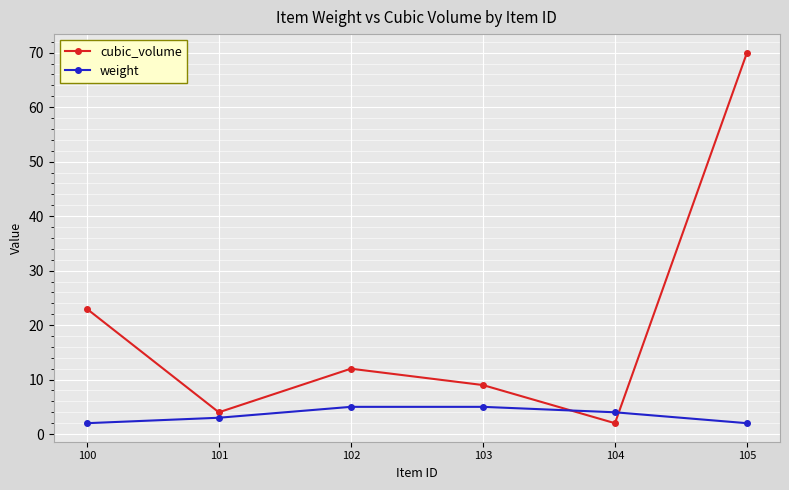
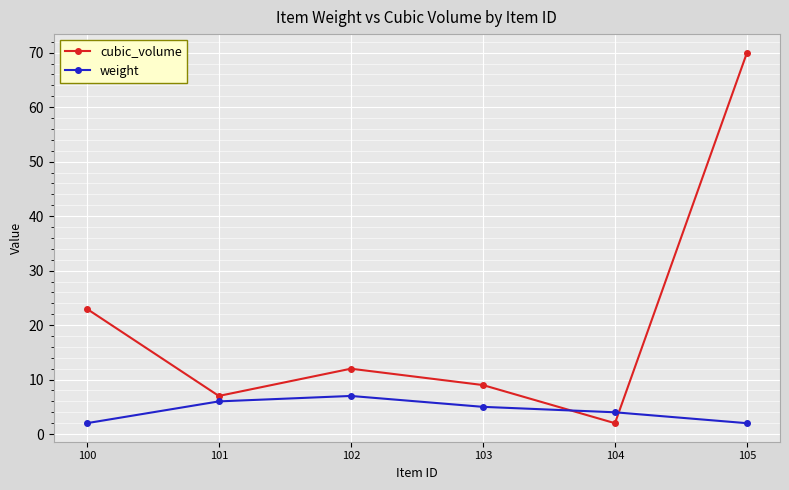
cubic_volume, 101: 4 -> 7
weight, 101: 3 -> 6
weight, 102: 5 -> 7
